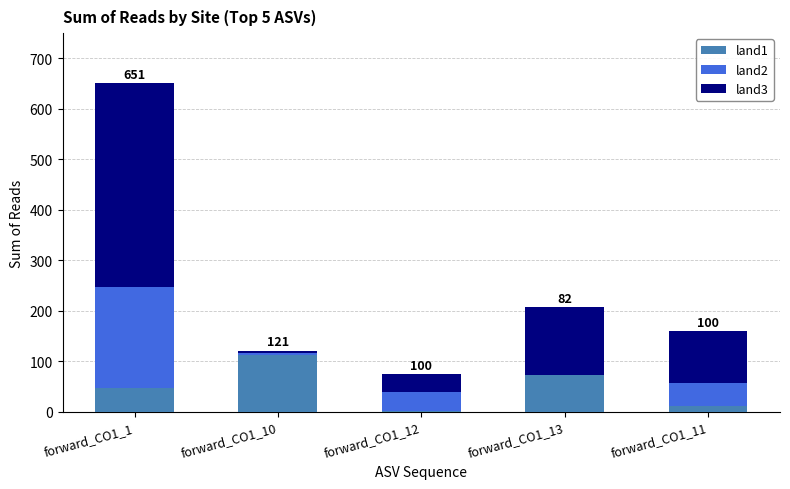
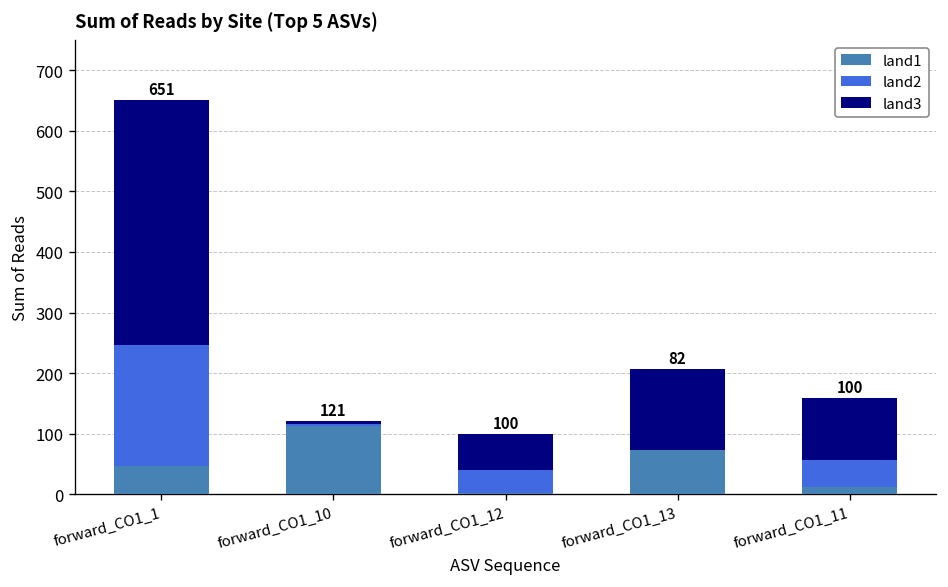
land3, forward_CO1_12: 30 -> 60
